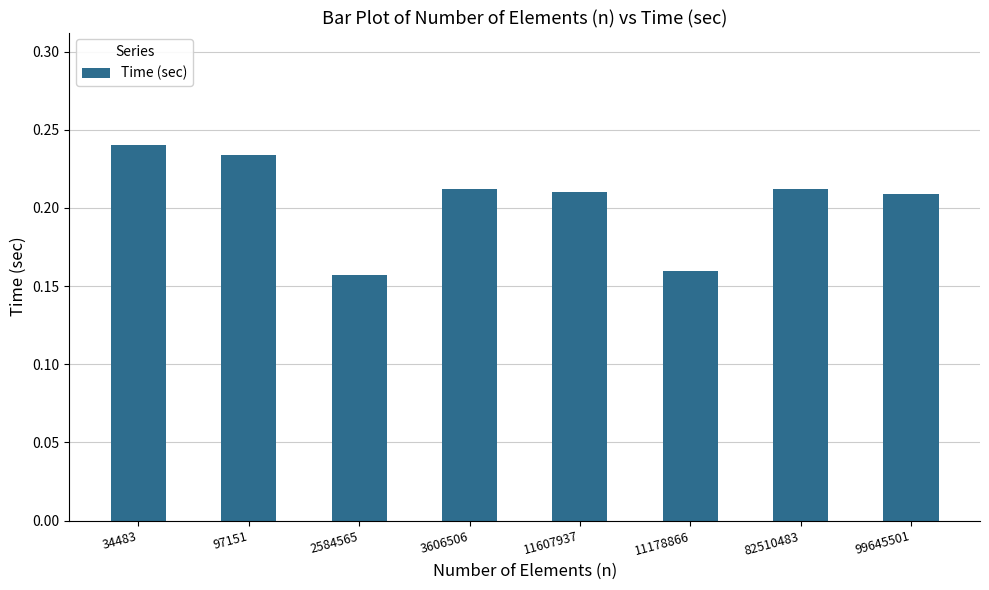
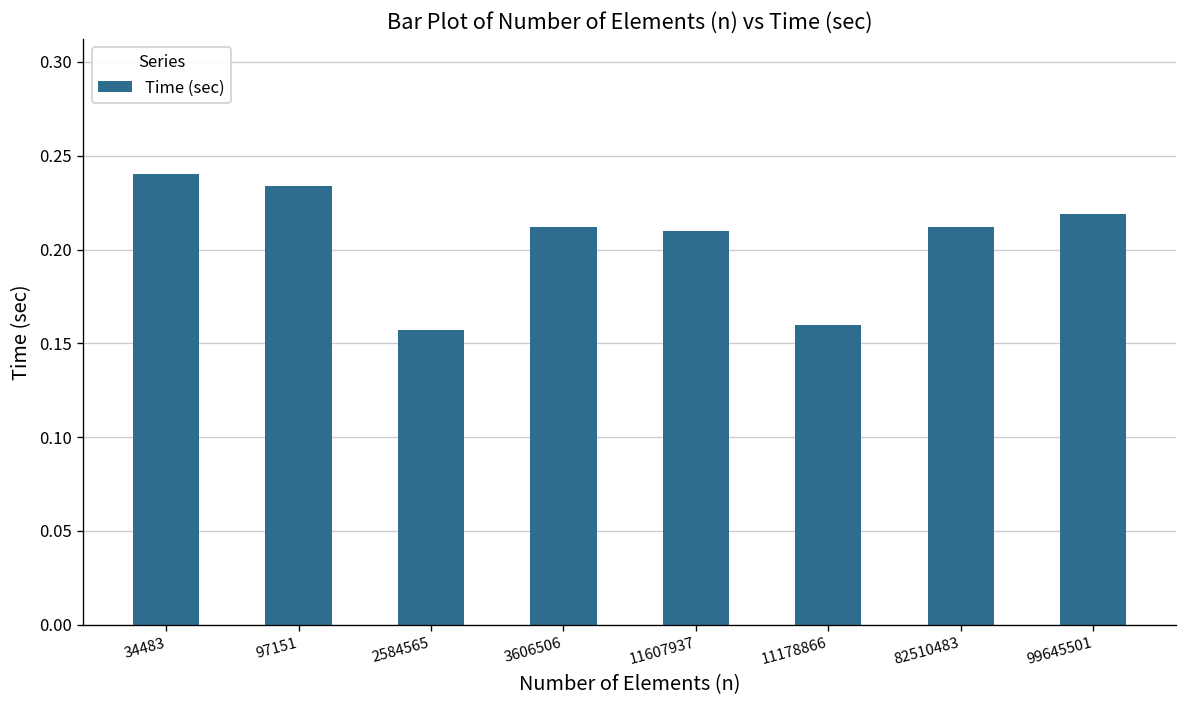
99645501: 0.209 -> 0.219
